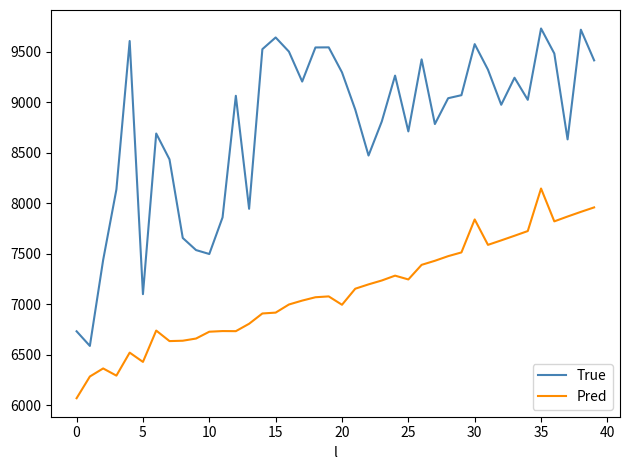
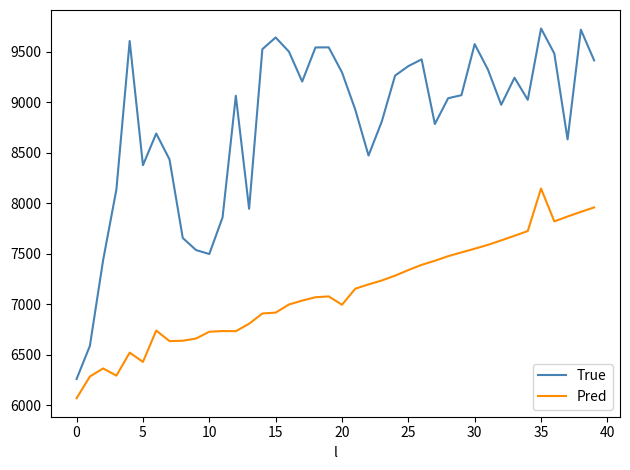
True, 0: 6730 -> 6260
True, 5: 7100 -> 8380
True, 25: 8710 -> 9360
Pred, 25: 7250 -> 7340
Pred, 30: 7840 -> 7550
